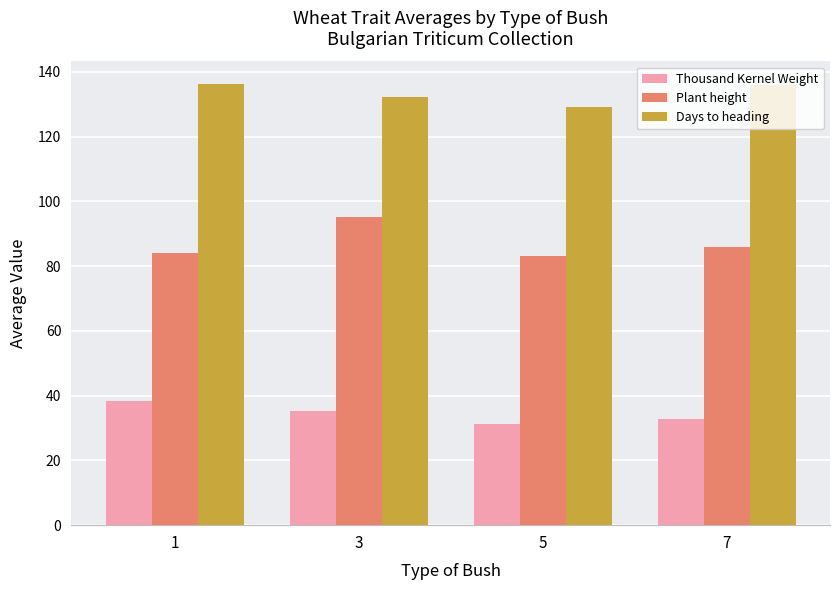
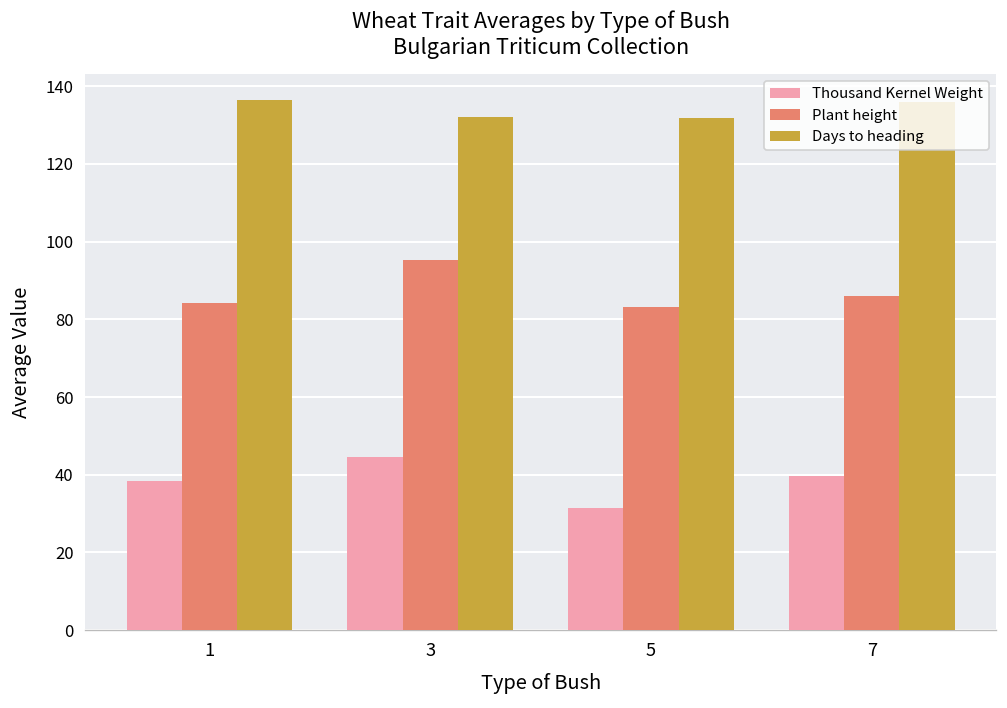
Thousand Kernel Weight, 3: 35 -> 45
Days to heading, 5: 129 -> 132
Thousand Kernel Weight, 7: 33 -> 40
